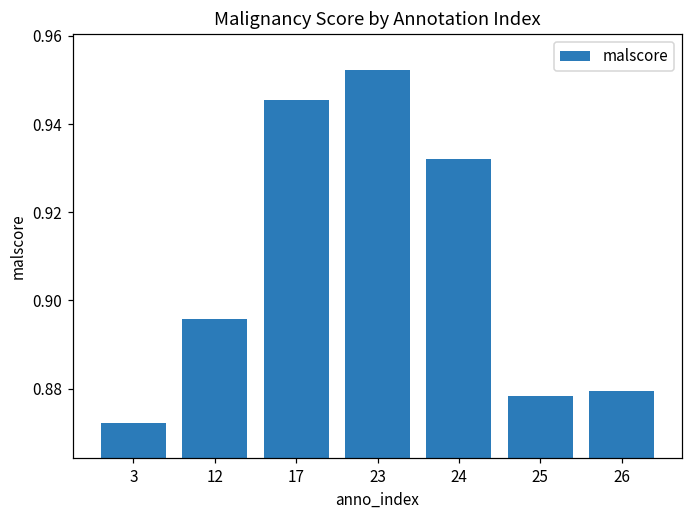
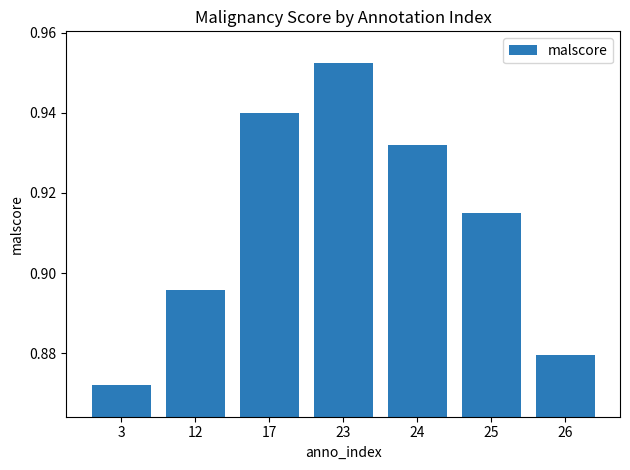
17: 0.945 -> 0.940
25: 0.878 -> 0.915
